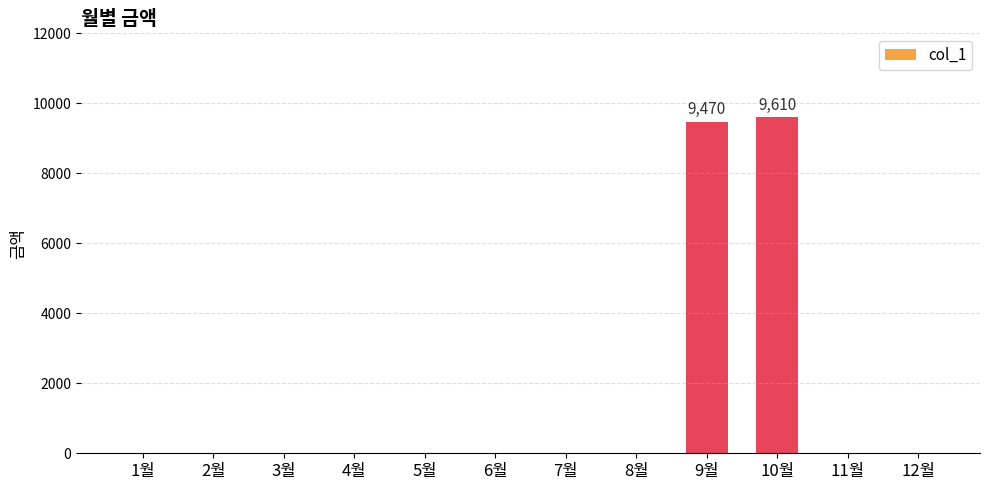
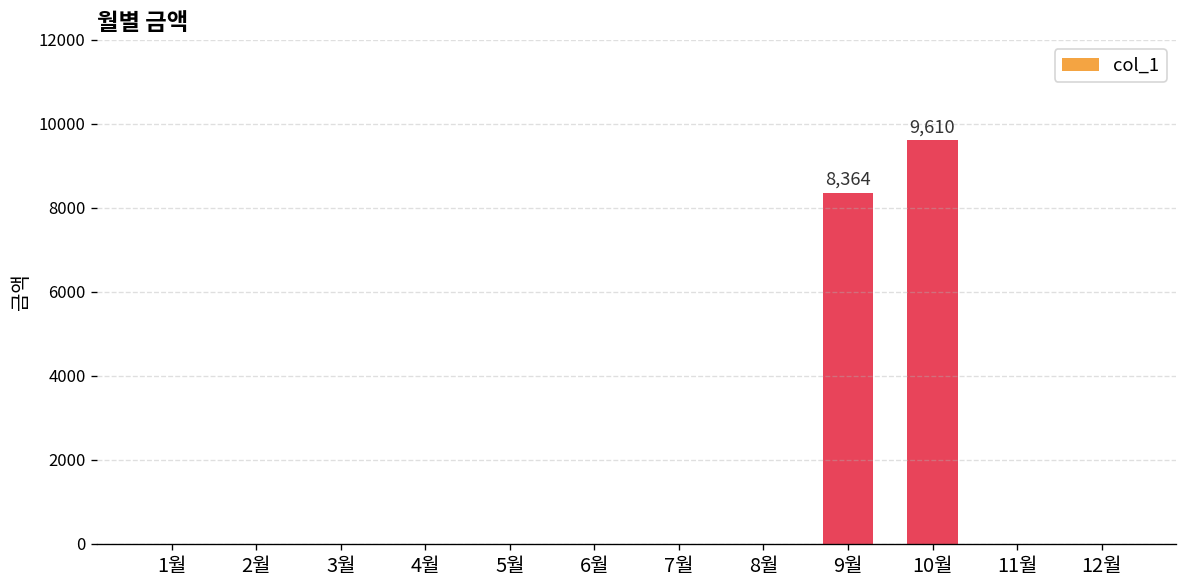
9월: 9,470 -> 8,364
